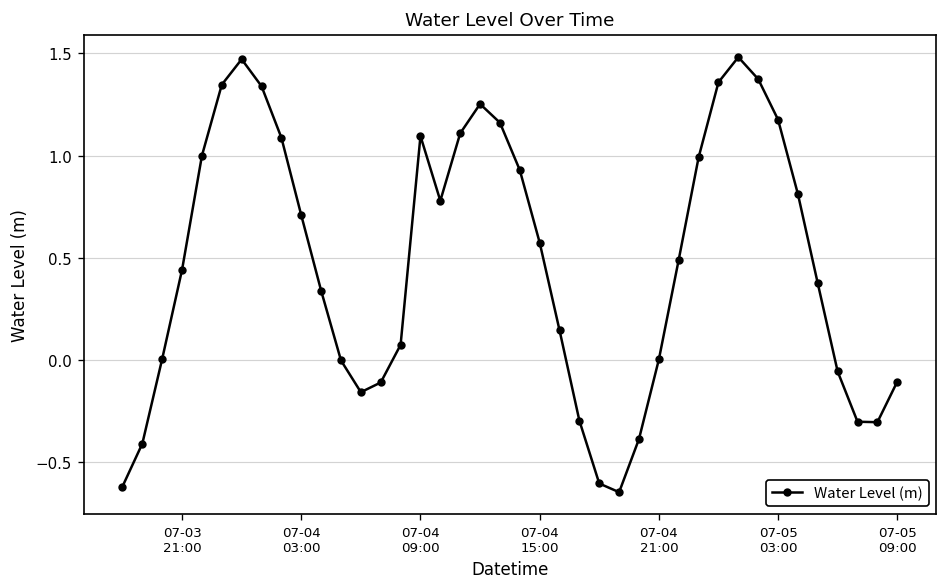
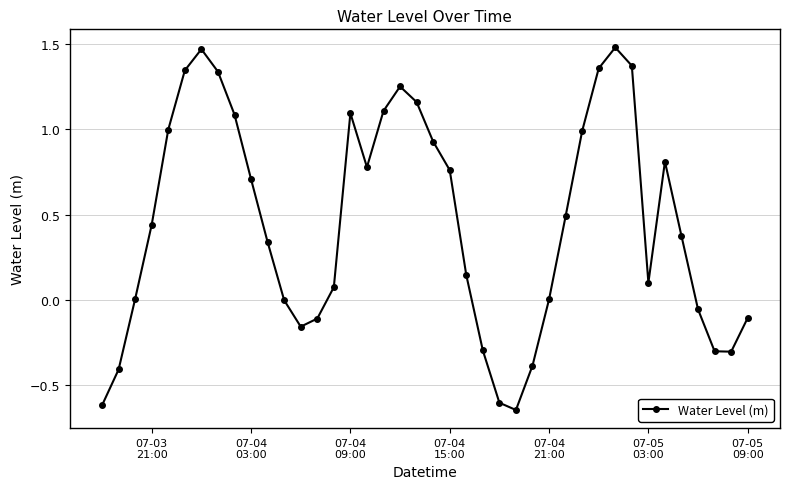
07-04 15:00: 0.57 -> 0.76
07-05 03:00: 1.18 -> 0.10
